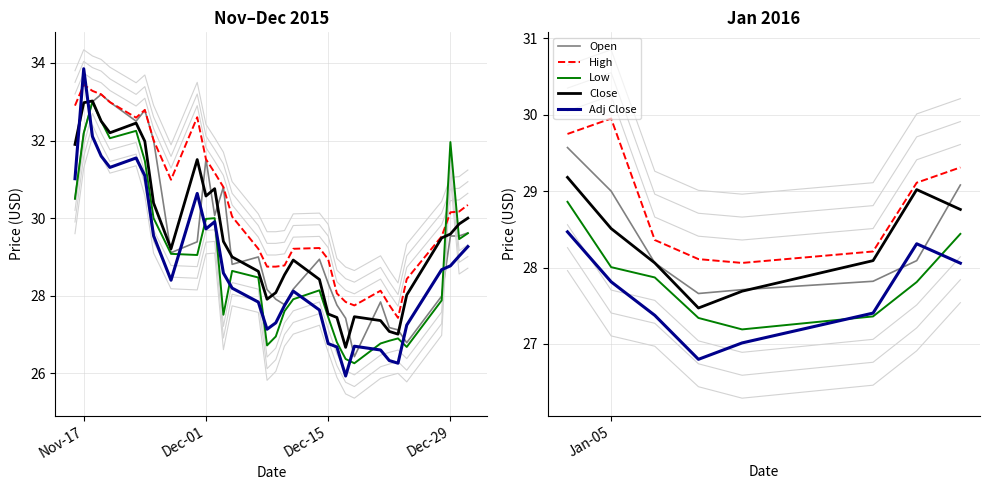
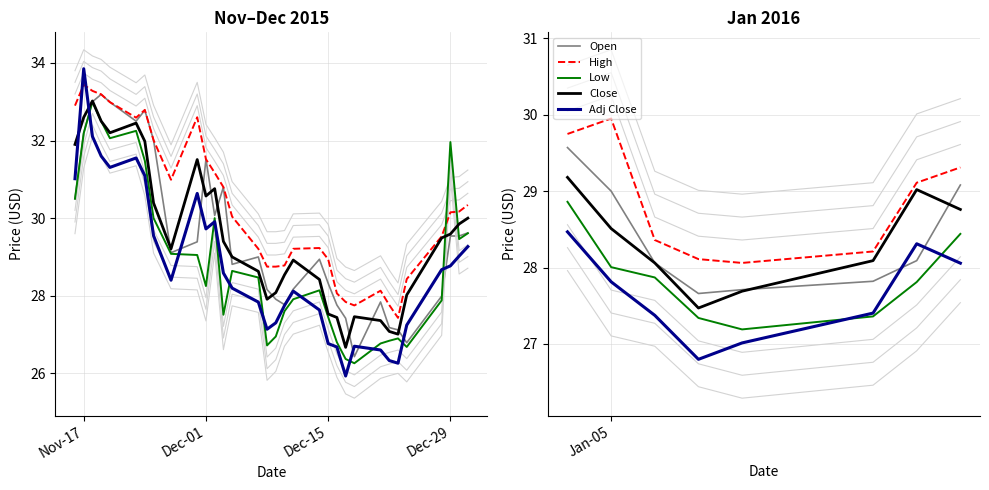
Nov–Dec 2015, Close, Nov-17: 33.0 -> 32.6
Nov–Dec 2015, Low, Dec-01: 30.0 -> 28.3
